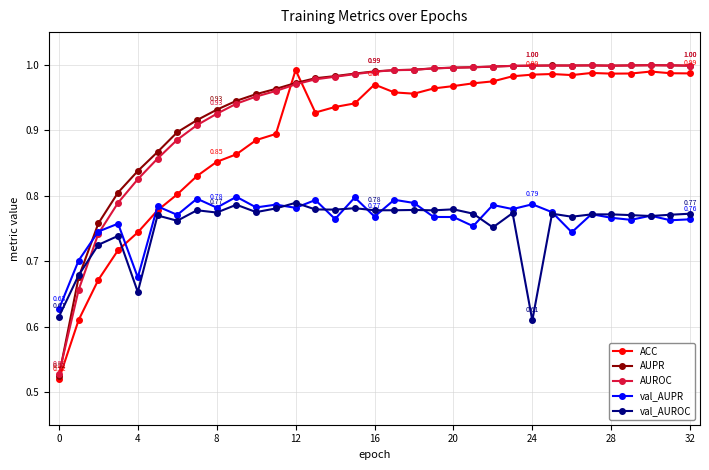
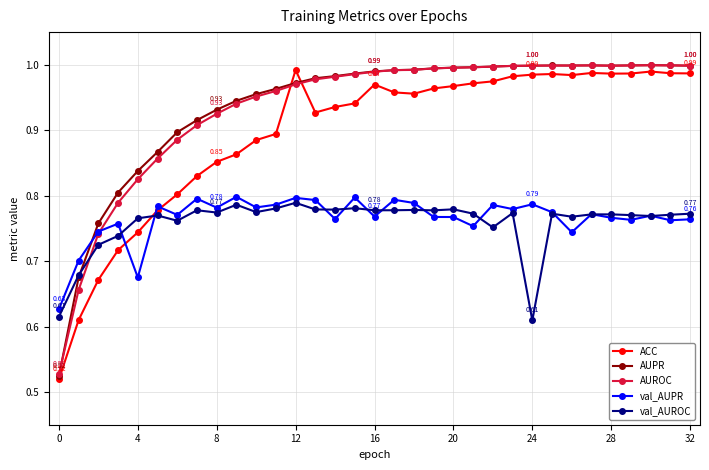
val_AUROC, 4: 0.65 -> 0.77
val_AUPR, 12: 0.78 -> 0.80
